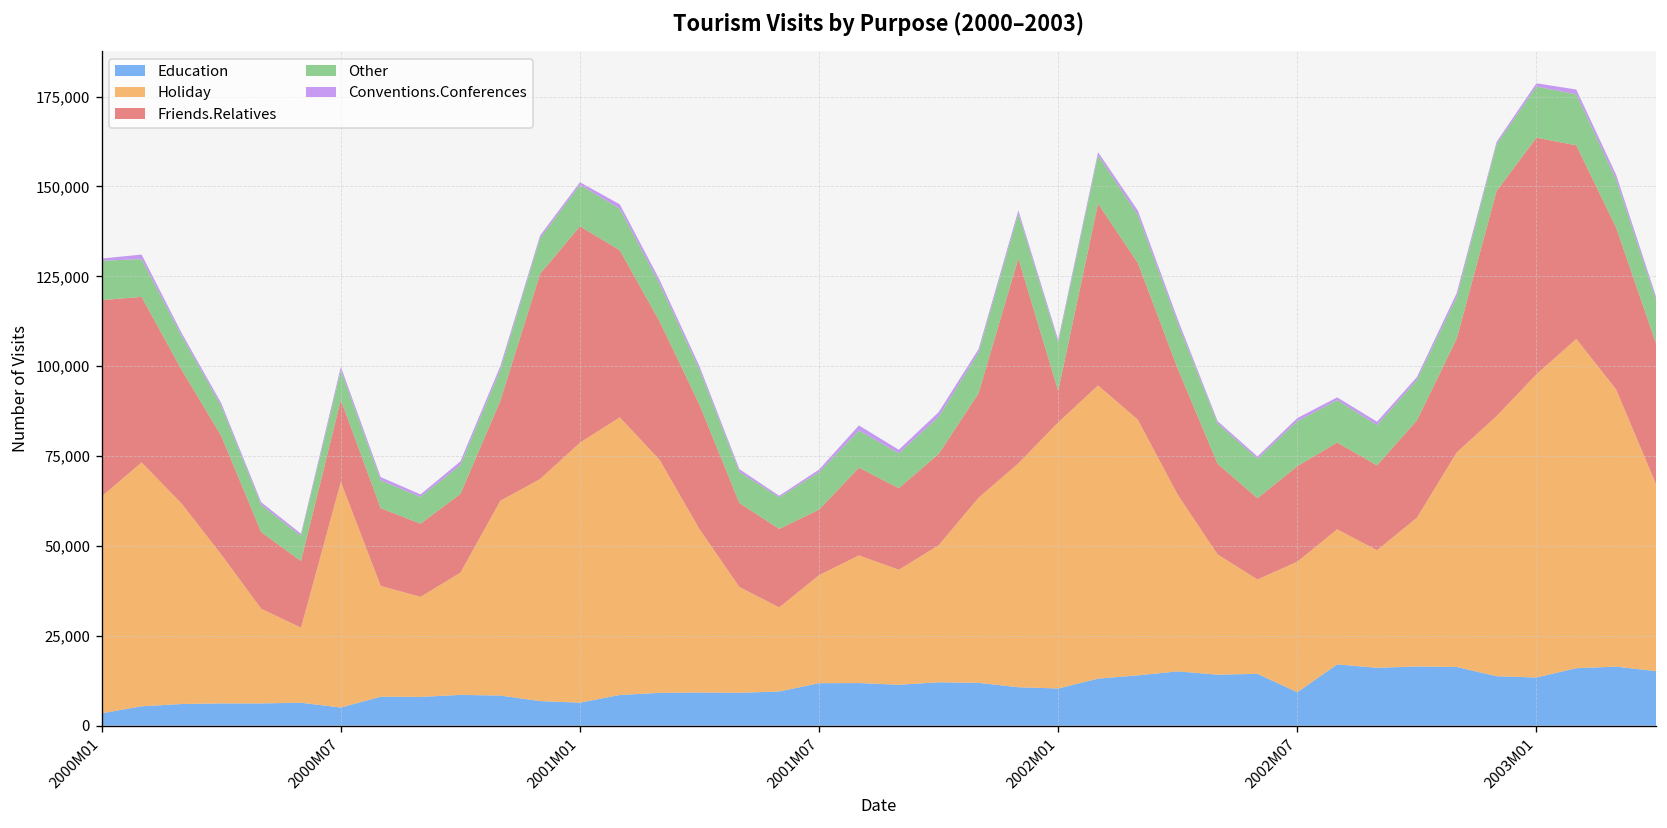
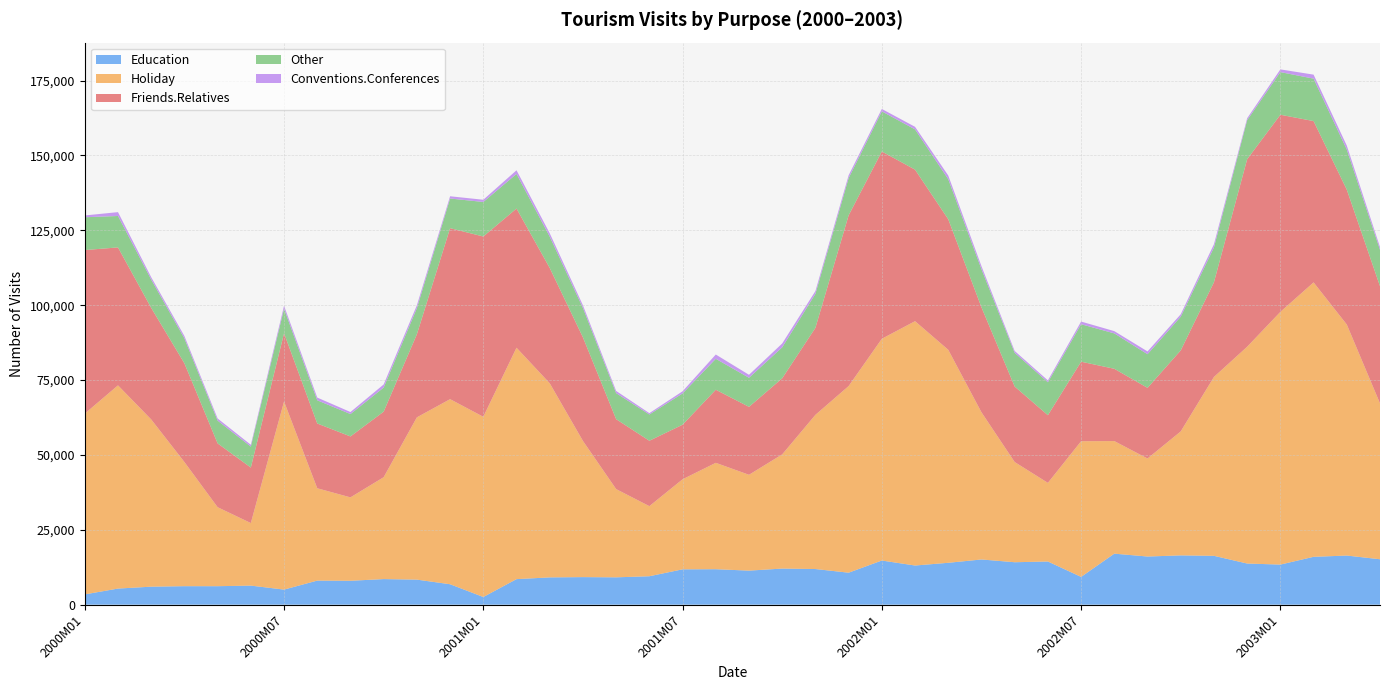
Education, 2001M01: 6,000 -> 3,000
Holiday, 2001M01: 72,000 -> 60,000
Education, 2002M01: 10,000 -> 15,000
Friends.Relatives, 2002M01: 9,000 -> 63,000
Holiday, 2002M07: 36,000 -> 45,000
